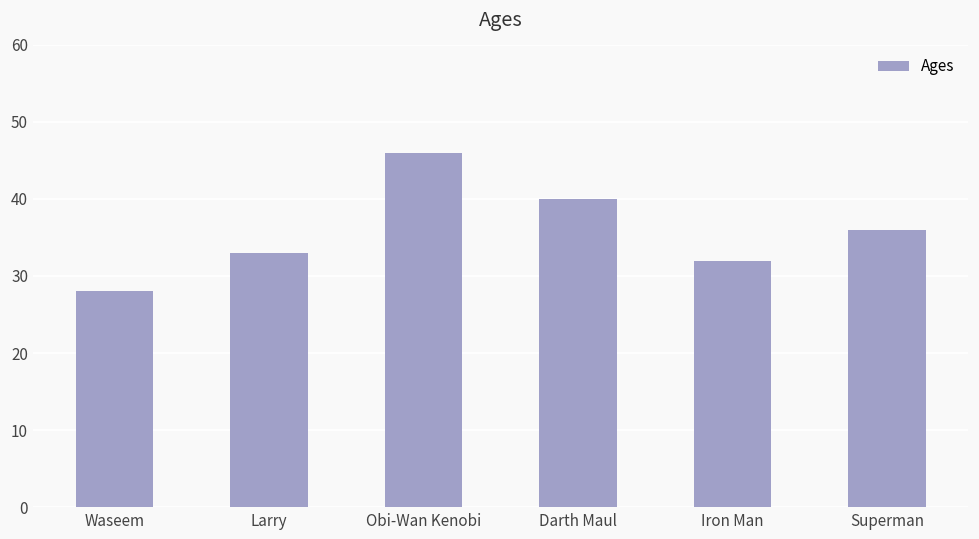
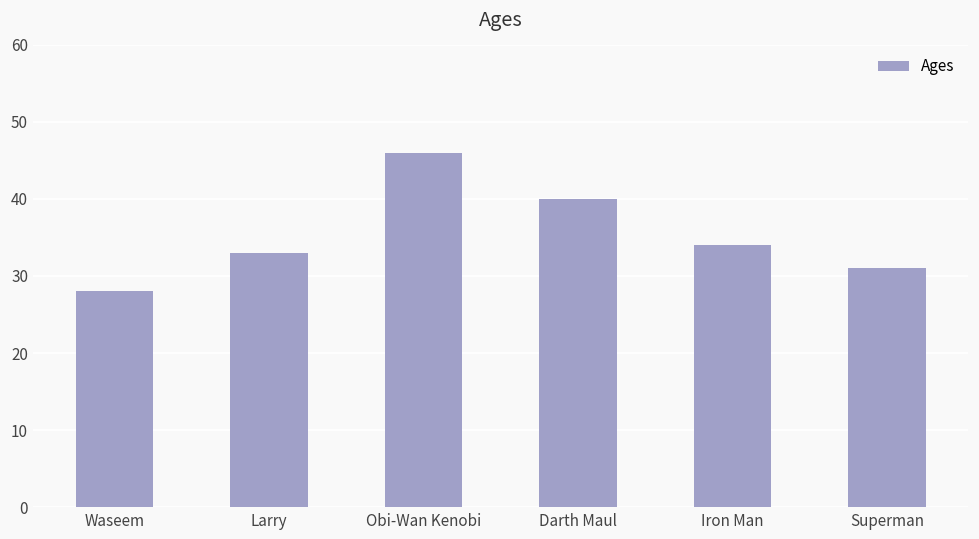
Iron Man: 32 -> 34
Superman: 36 -> 31
